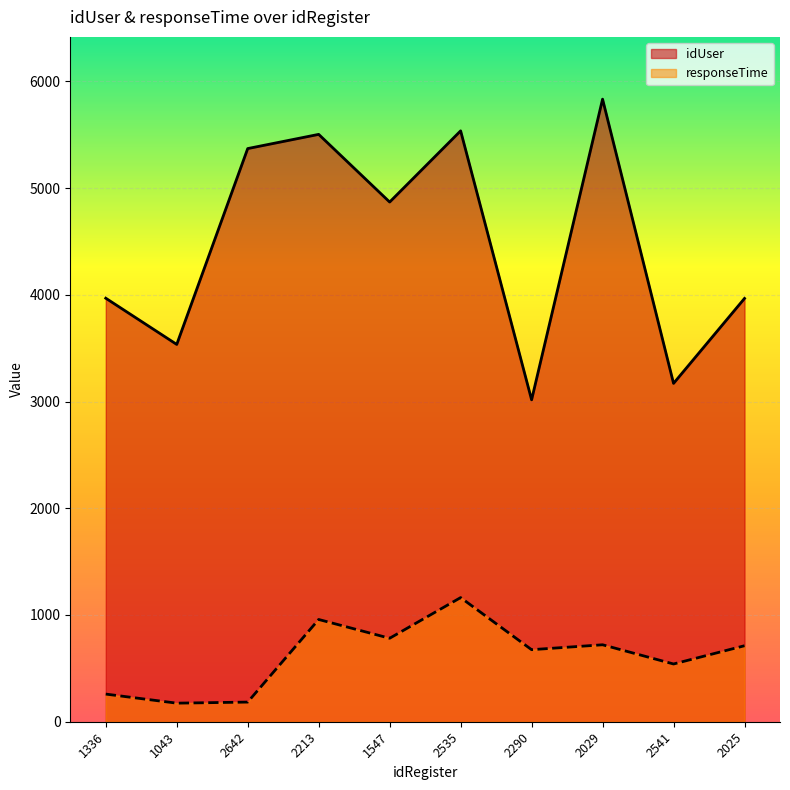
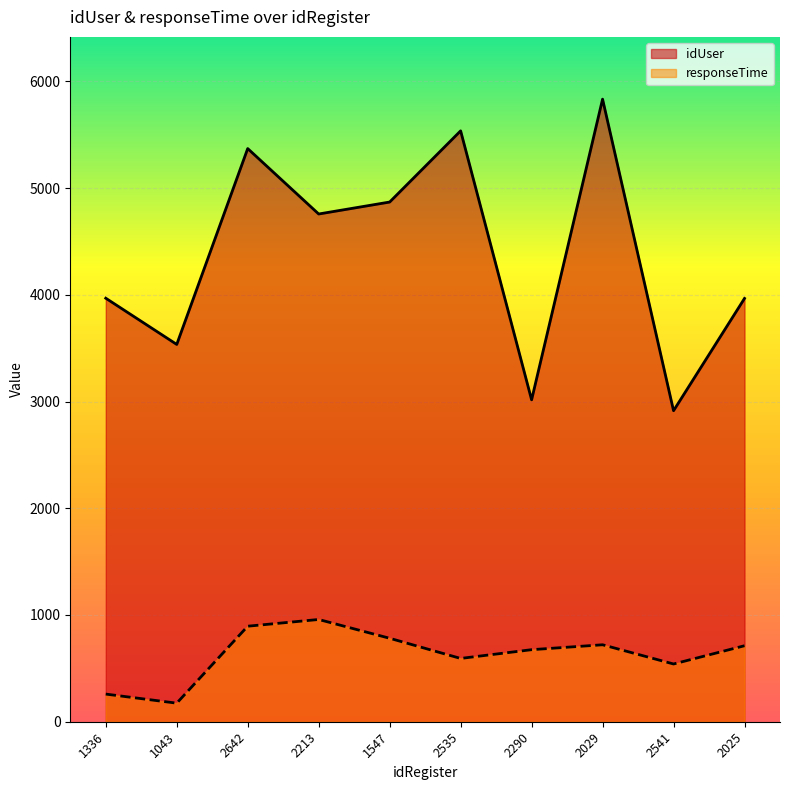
responseTime, 2642: 180 -> 900
idUser, 2213: 5500 -> 4760
responseTime, 2535: 1160 -> 590
idUser, 2541: 3170 -> 2910
